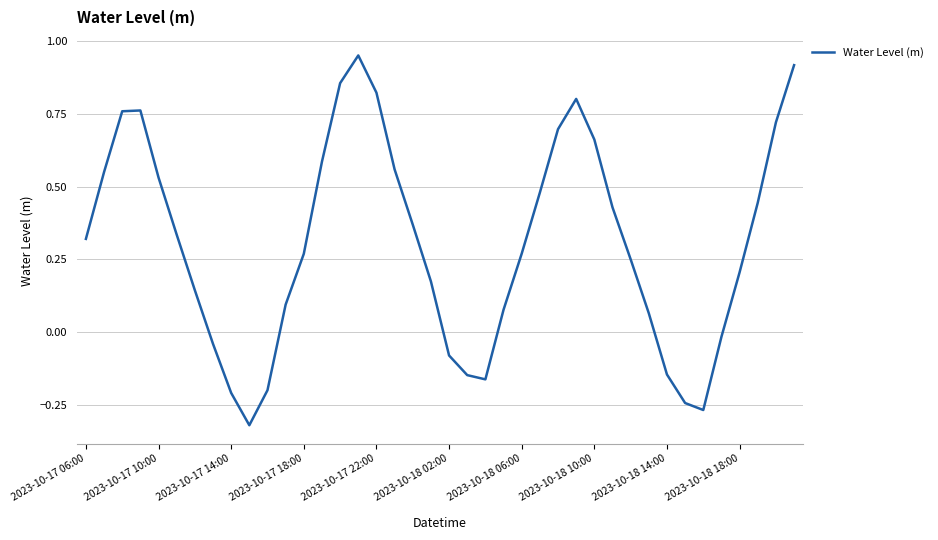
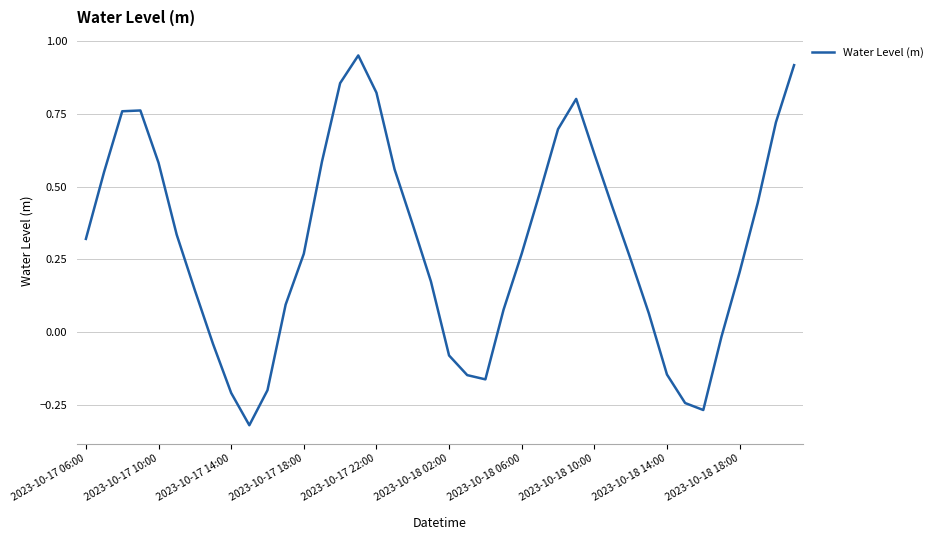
2023-10-17 10:00: 0.53 -> 0.58
2023-10-18 10:00: 0.66 -> 0.61
